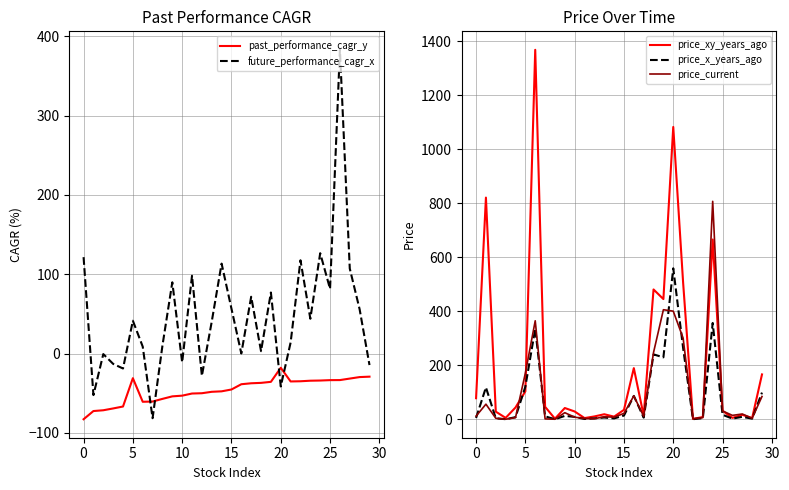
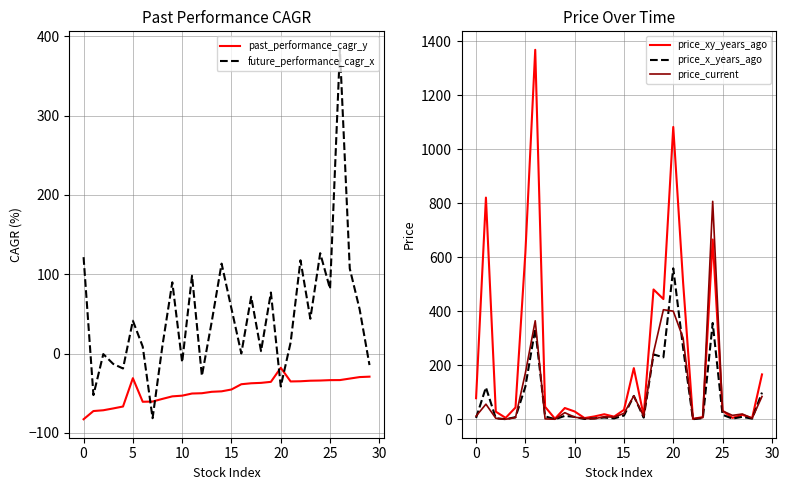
Price Over Time, price_xy_years_ago, 5: 100 -> 620
